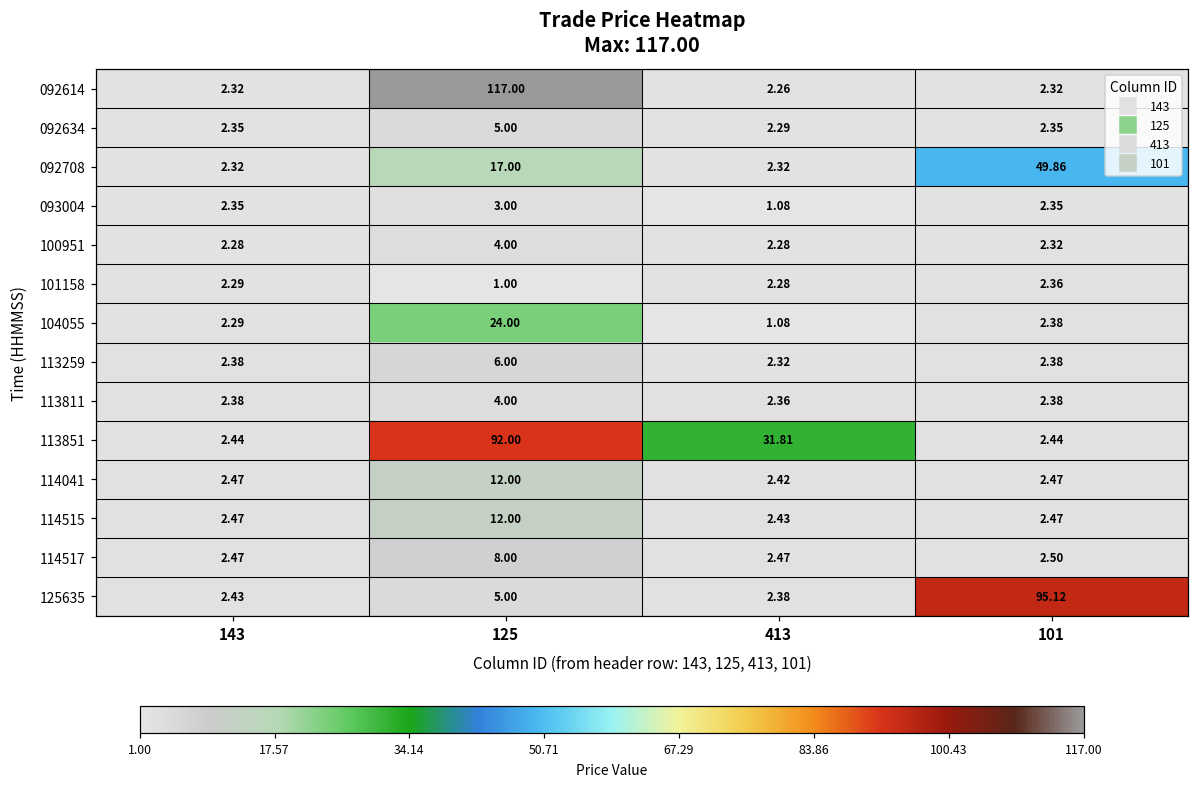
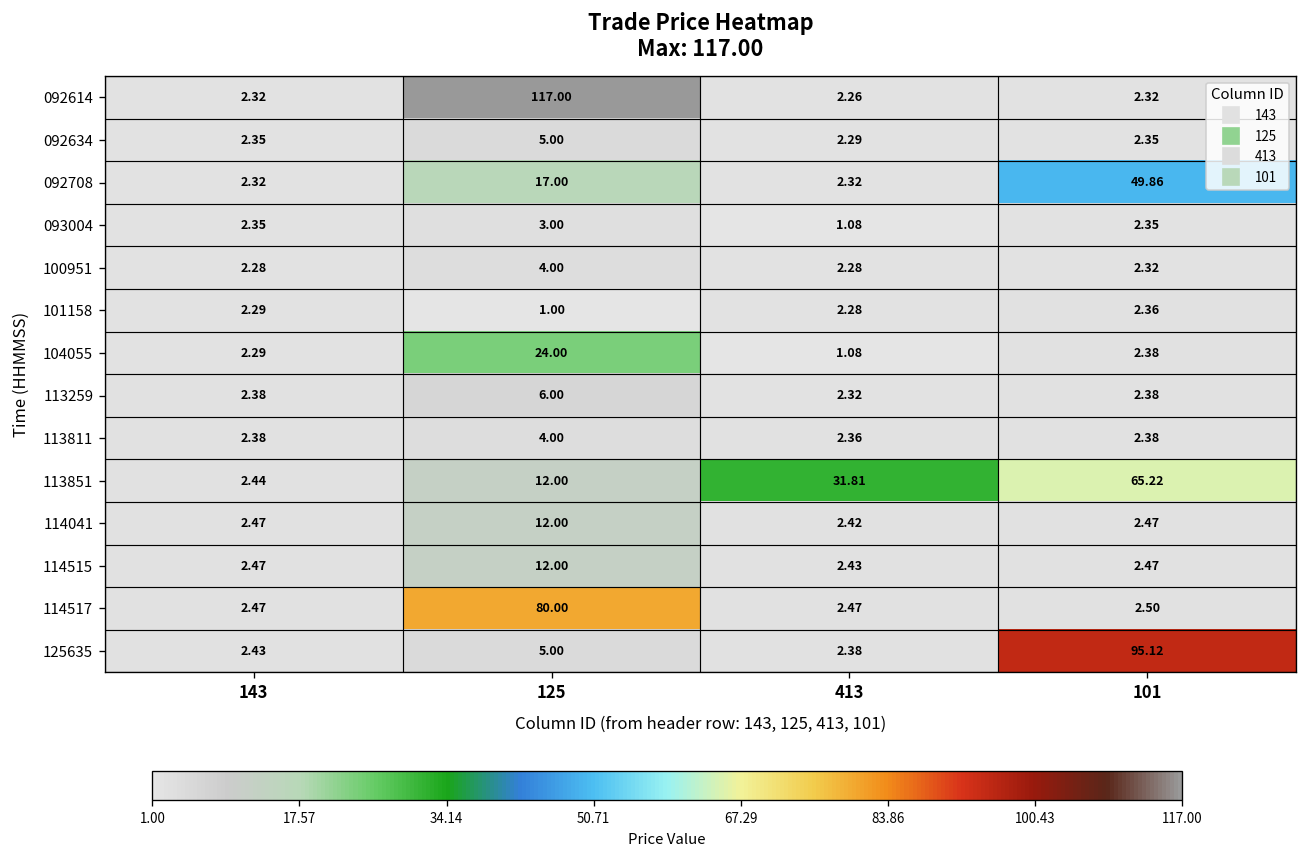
113851, 125: 92.00 -> 12.00
113851, 101: 2.44 -> 65.22
114517, 125: 8.00 -> 80.00
